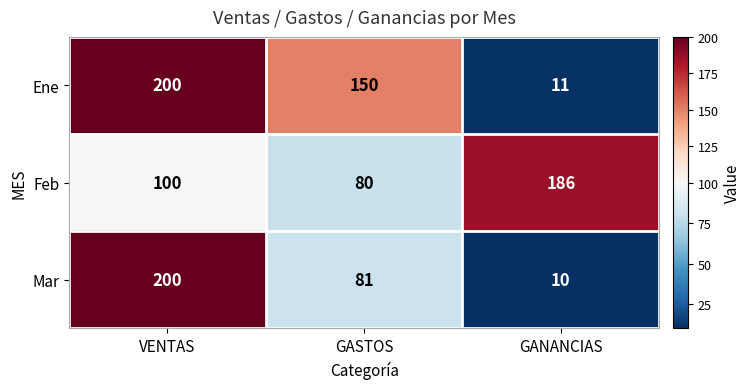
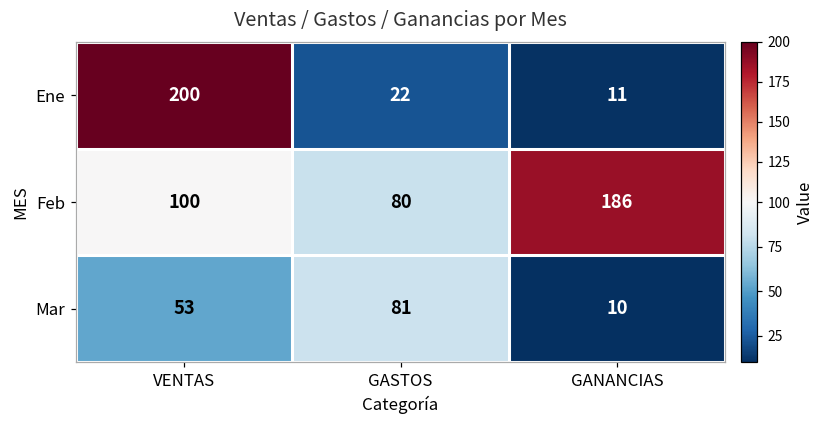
Ene, GASTOS: 150 -> 22
Mar, VENTAS: 200 -> 53
